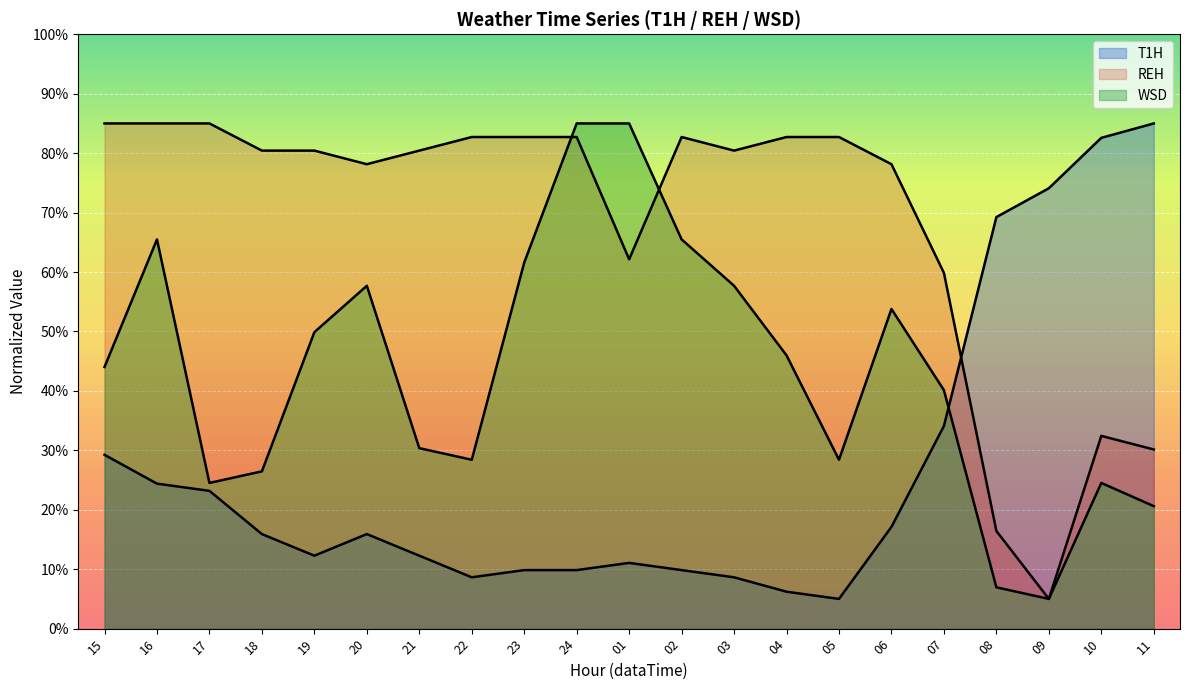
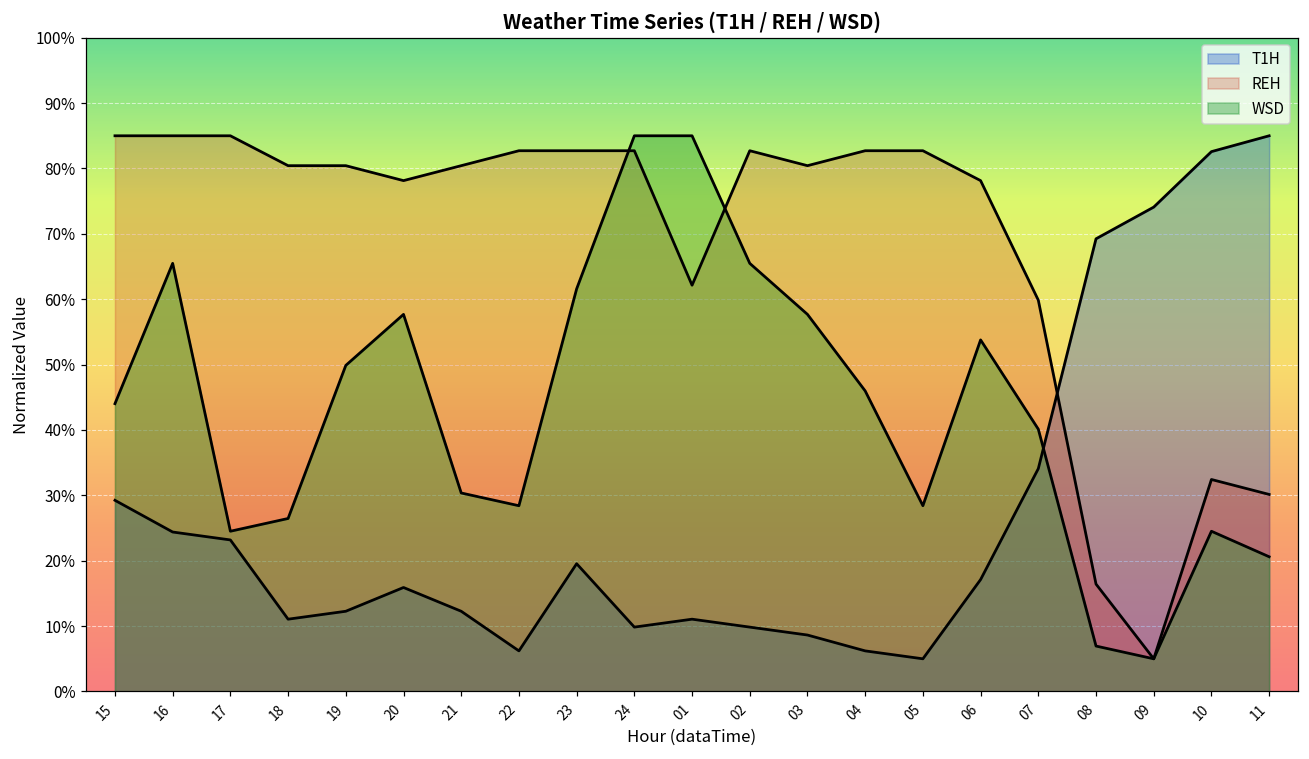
T1H, 18: 16% -> 11%
T1H, 22: 9% -> 6%
T1H, 23: 10% -> 20%
